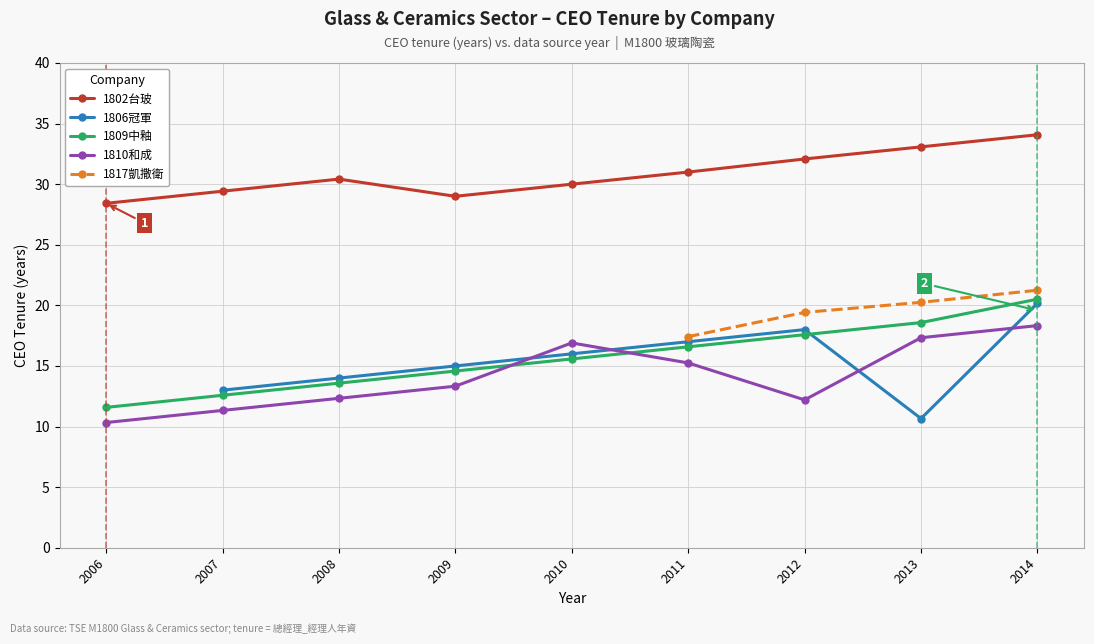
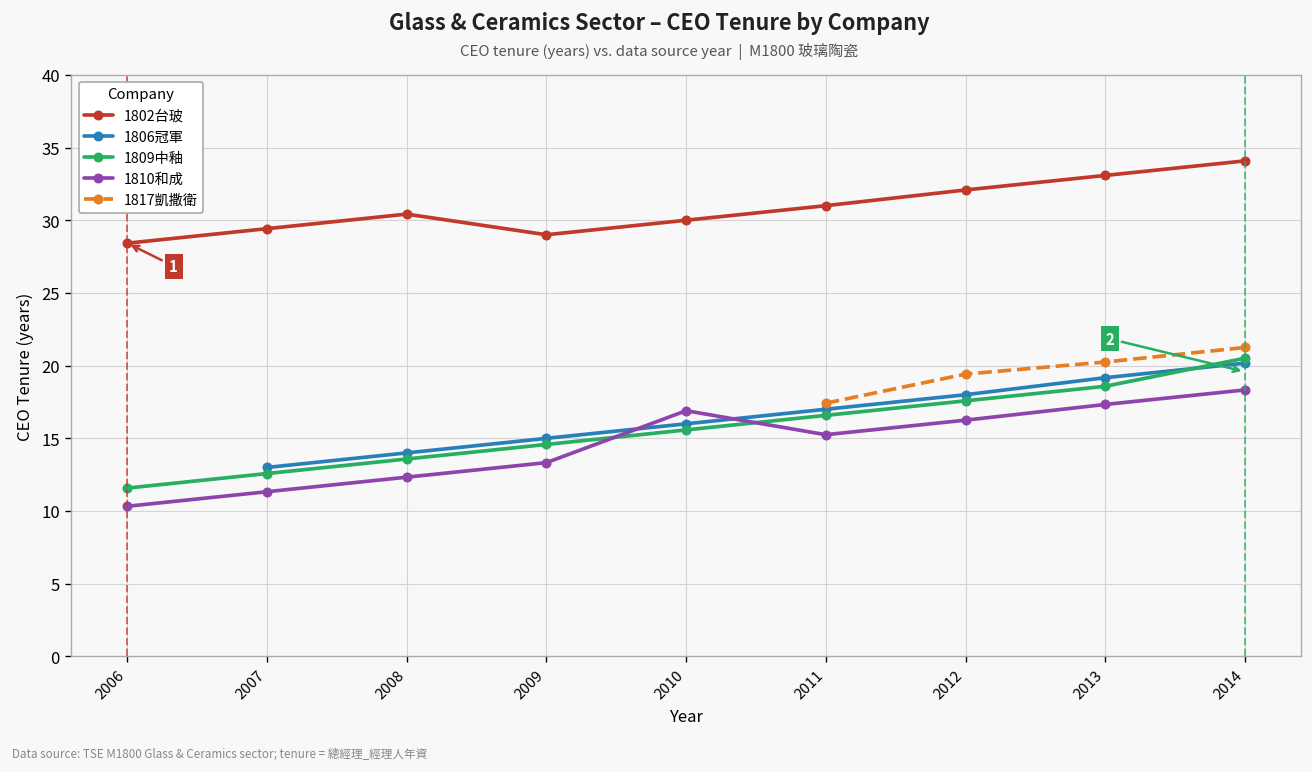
1810和成, 2012: 12.2 -> 16.3
1806冠軍, 2013: 10.7 -> 19.2
